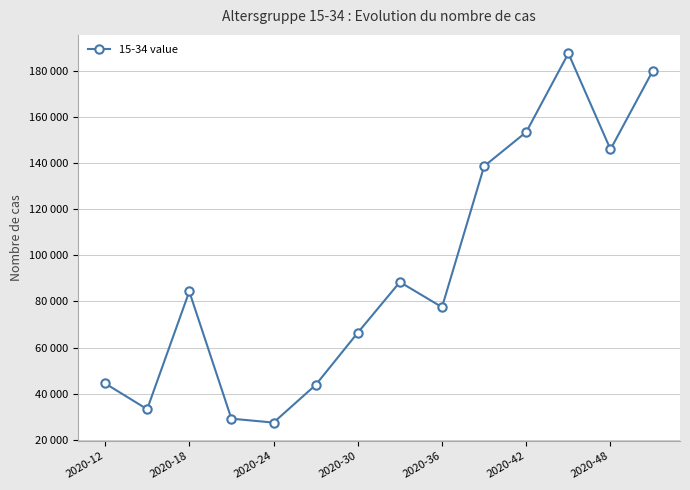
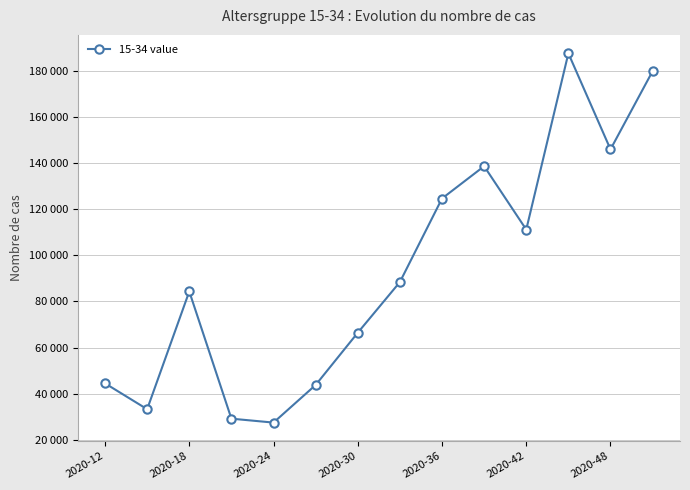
2020-36: 78000 -> 125000
2020-42: 153000 -> 111000
